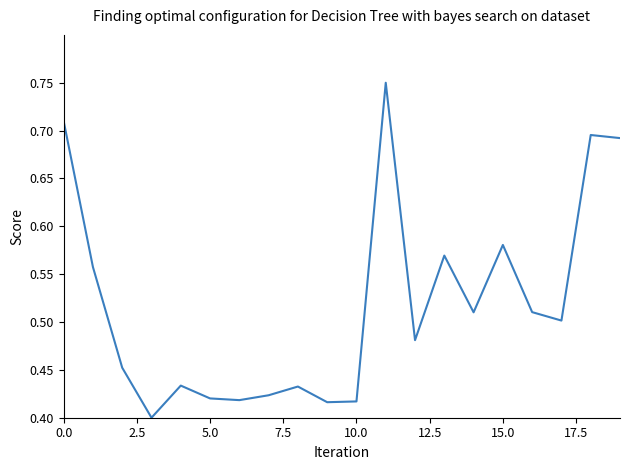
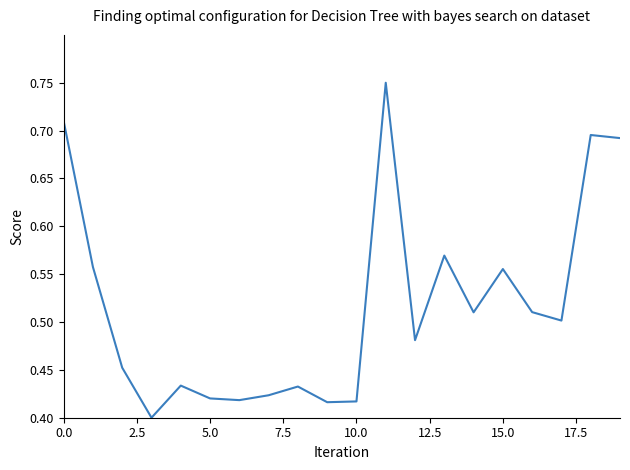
15.0: 0.58 -> 0.56
